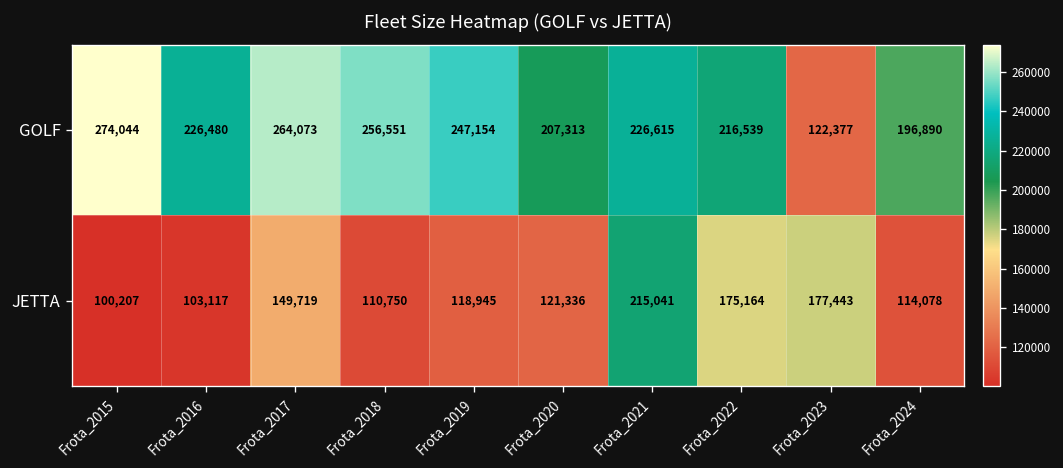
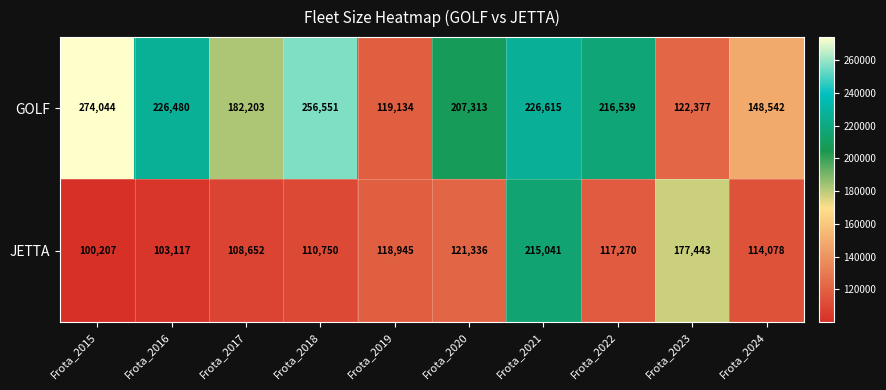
GOLF, Frota_2017: 264,073 -> 182,203
GOLF, Frota_2019: 247,154 -> 119,134
GOLF, Frota_2024: 196,890 -> 148,542
JETTA, Frota_2017: 149,719 -> 108,652
JETTA, Frota_2022: 175,164 -> 117,270
